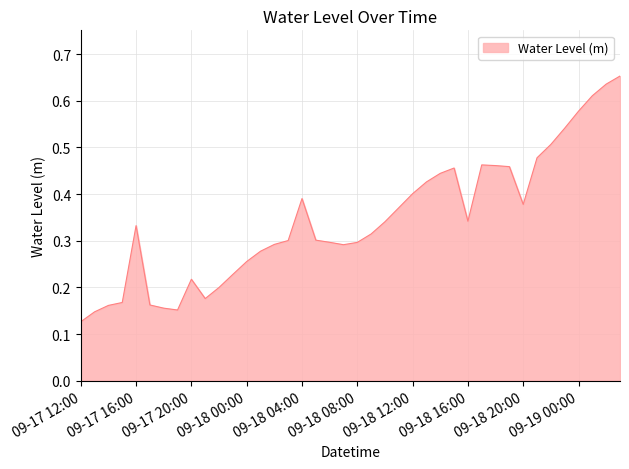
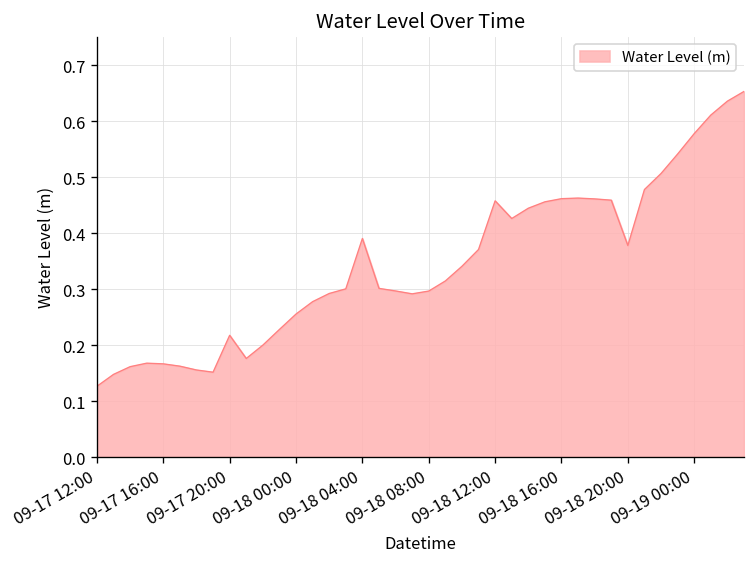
09-17 16:00: 0.33 -> 0.17
09-18 12:00: 0.40 -> 0.46
09-18 16:00: 0.34 -> 0.46
